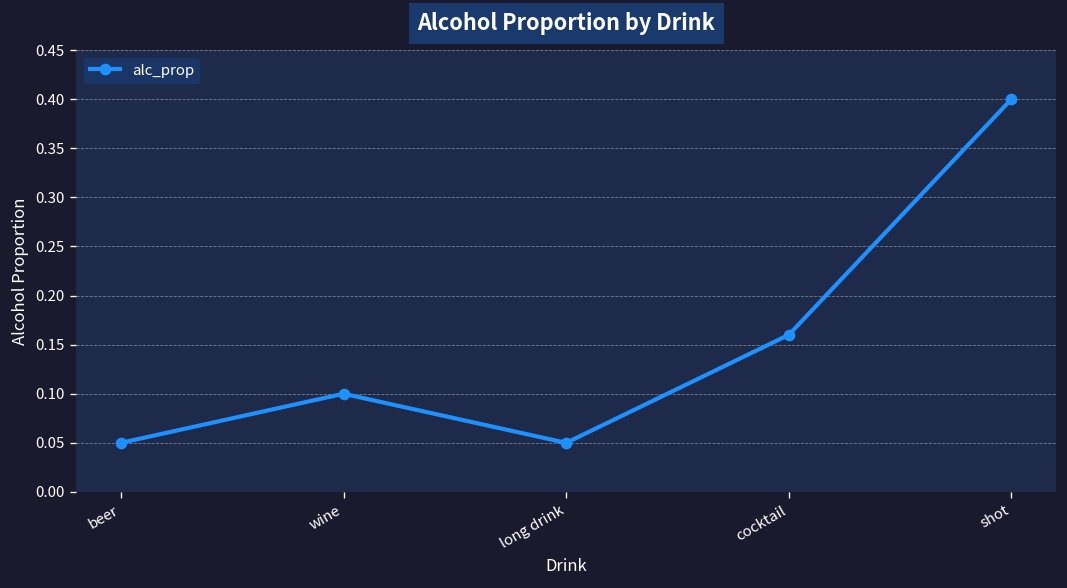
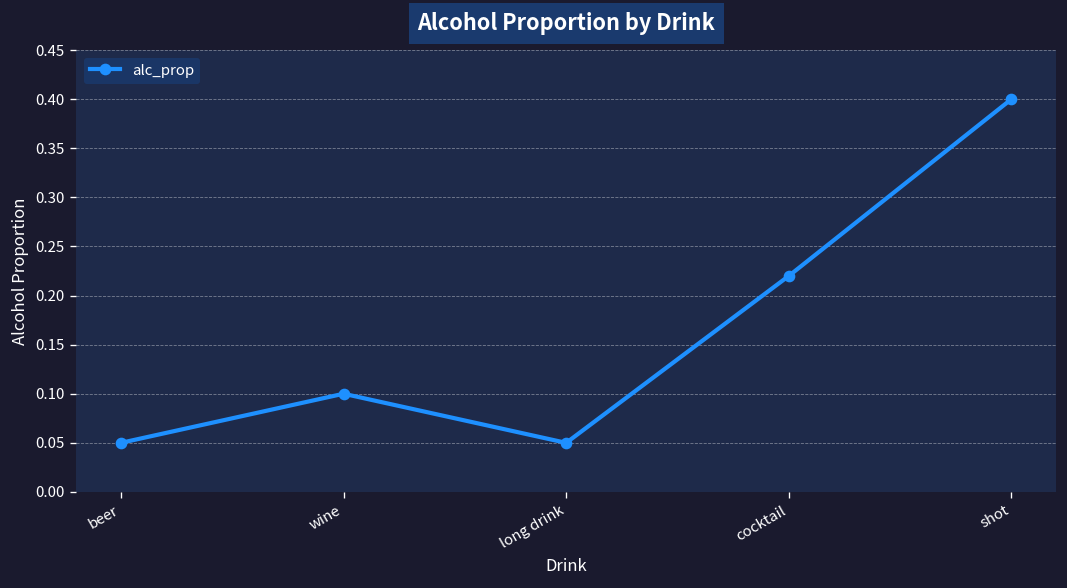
cocktail: 0.16 -> 0.22
